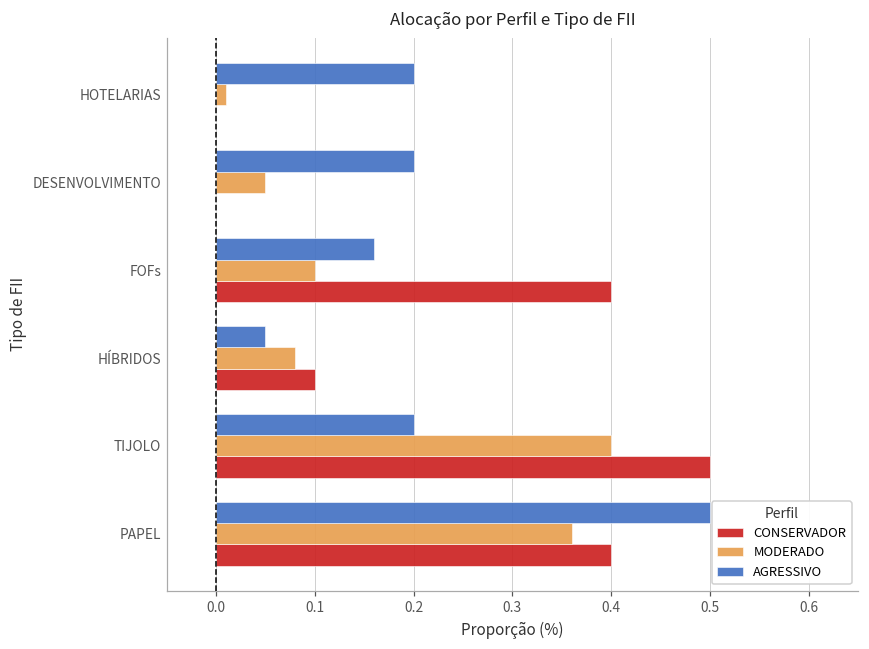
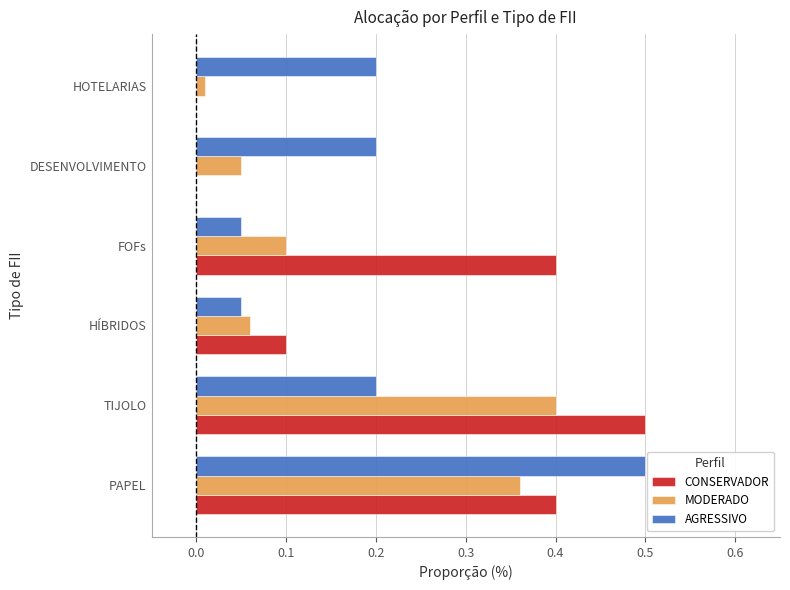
AGRESSIVO, FOFs: 0.16 -> 0.05
MODERADO, HÍBRIDOS: 0.08 -> 0.06
